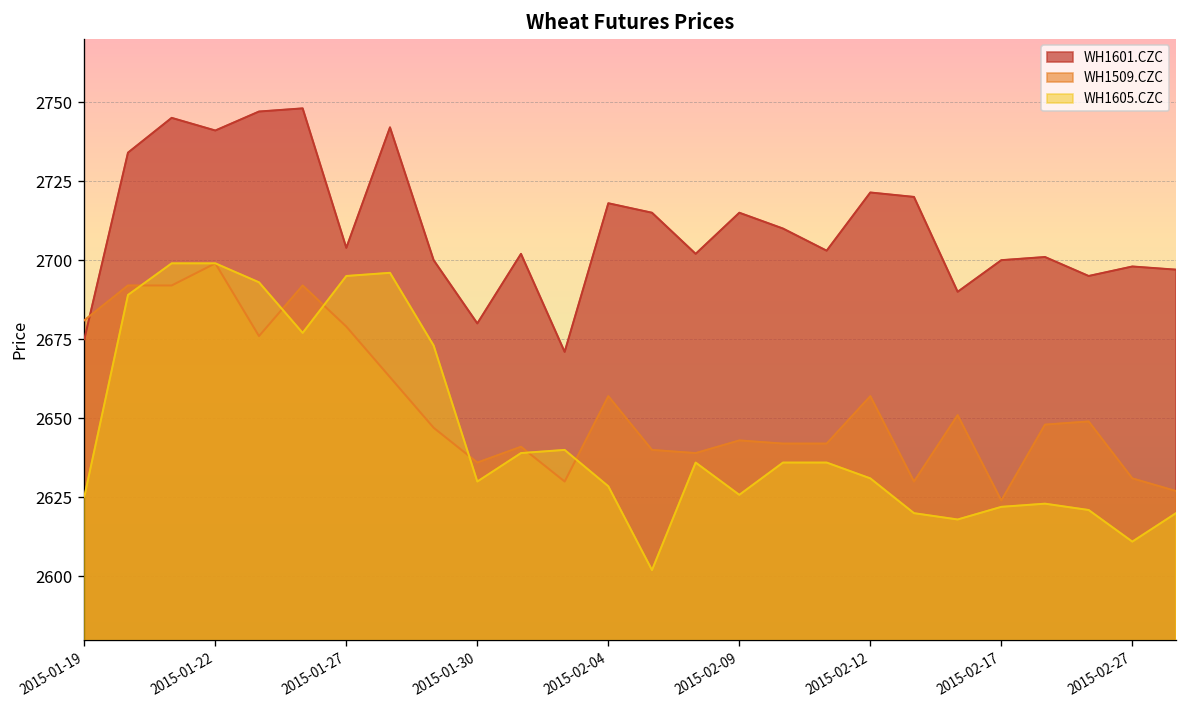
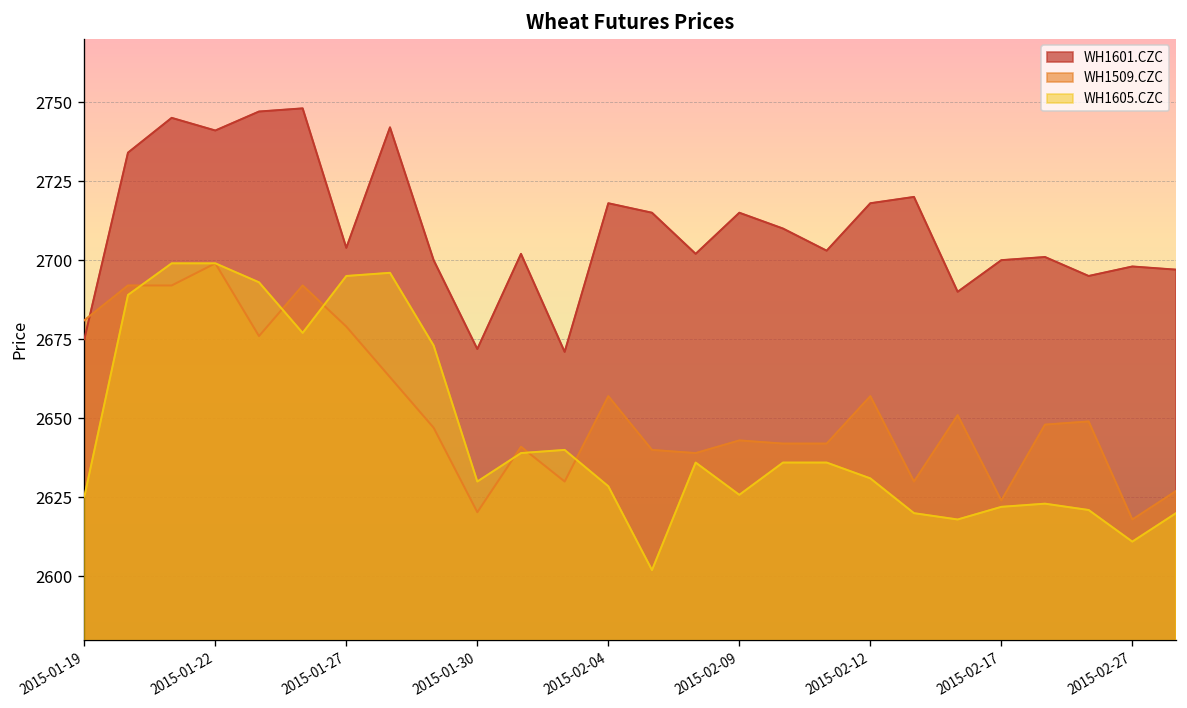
WH1601.CZC, 2015-01-30: 2680 -> 2672
WH1509.CZC, 2015-01-30: 2636 -> 2620
WH1601.CZC, 2015-02-12: 2721 -> 2718
WH1509.CZC, 2015-02-27: 2631 -> 2618
